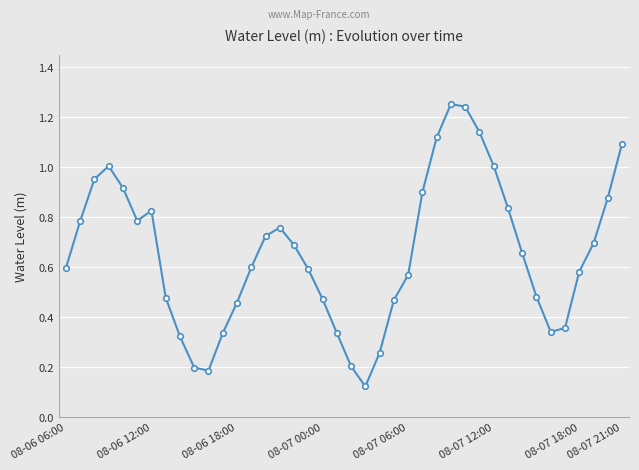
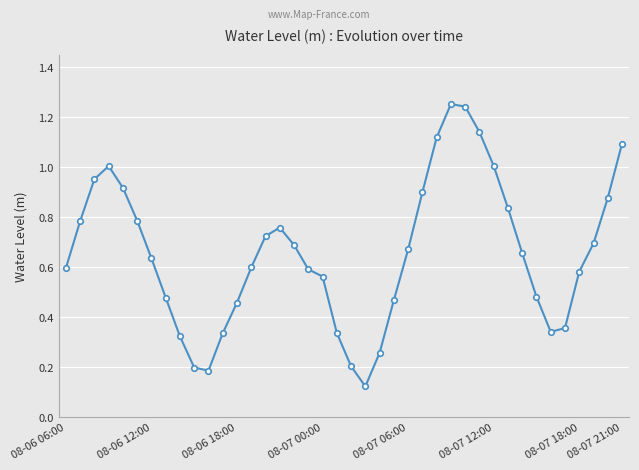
08-06 12:00: 0.83 -> 0.64
08-07 00:00: 0.47 -> 0.56
08-07 06:00: 0.57 -> 0.67
